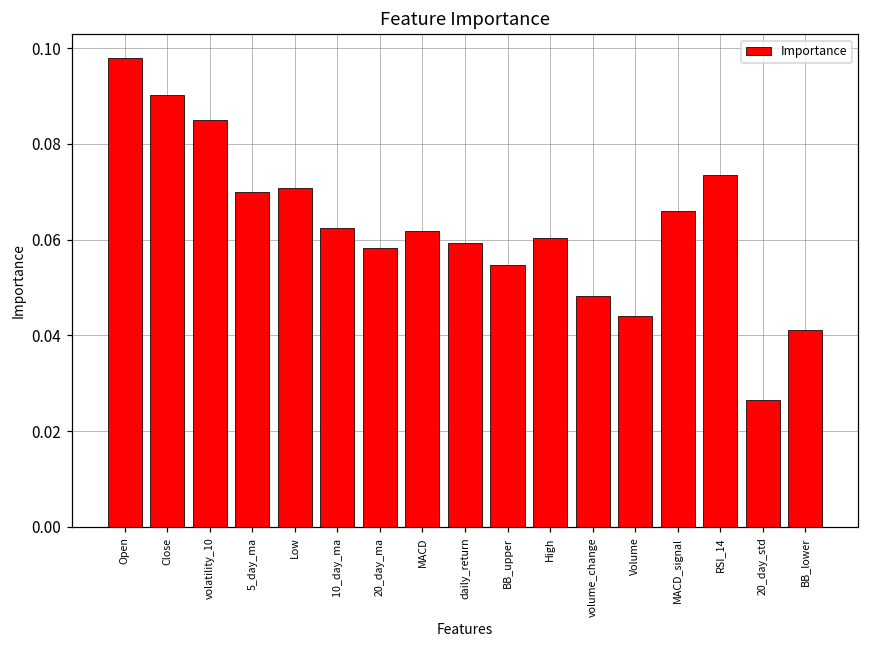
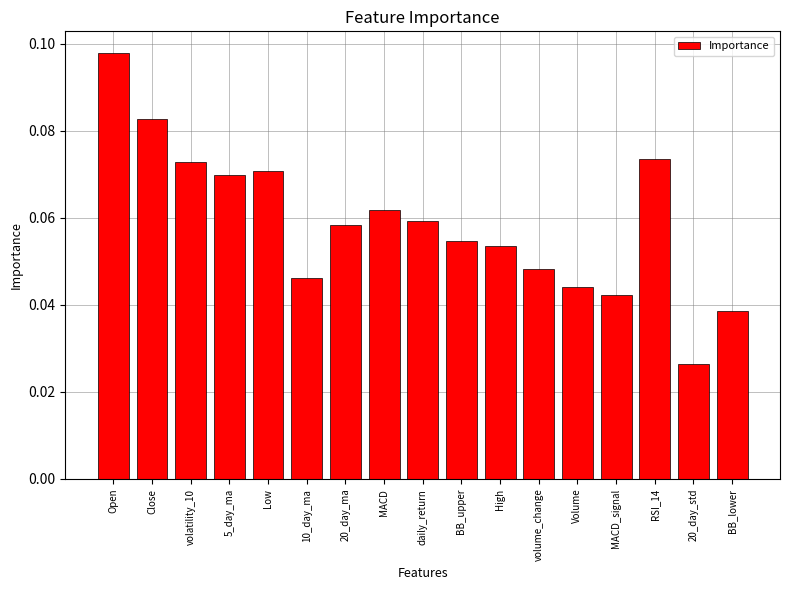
Close: 0.090 -> 0.083
volatility_10: 0.085 -> 0.073
10_day_ma: 0.063 -> 0.046
High: 0.060 -> 0.053
MACD_signal: 0.066 -> 0.042
BB_lower: 0.041 -> 0.039
